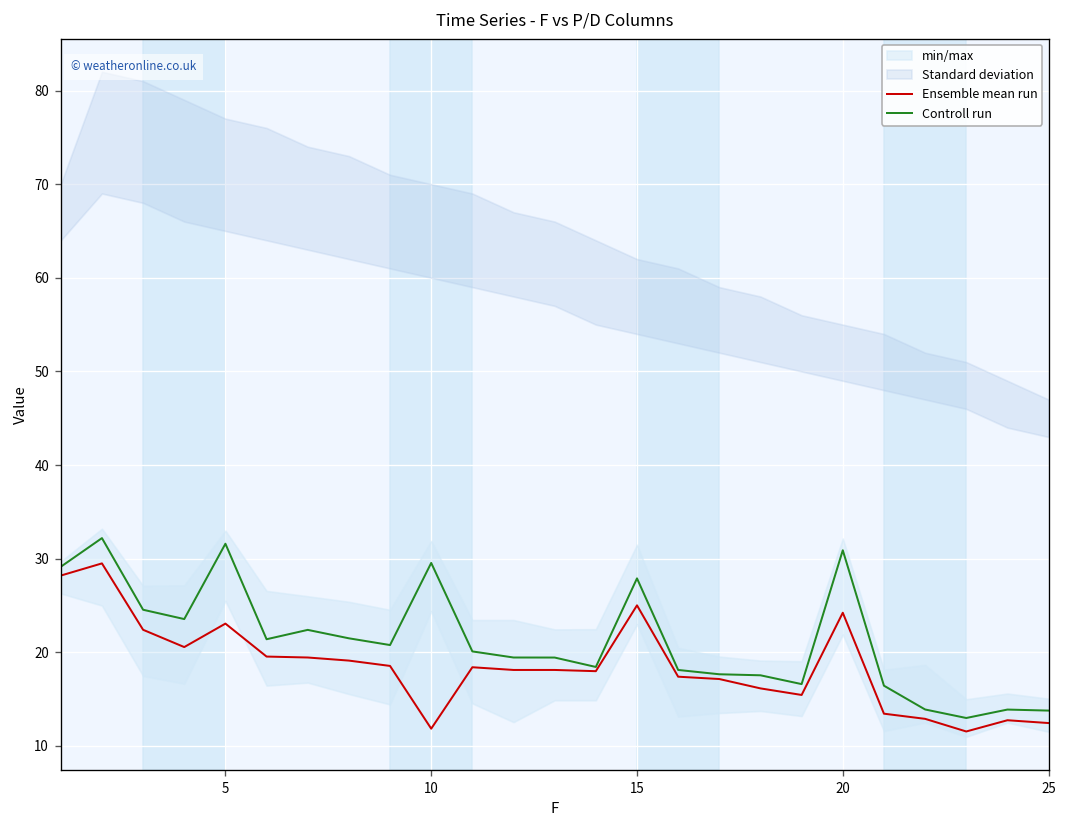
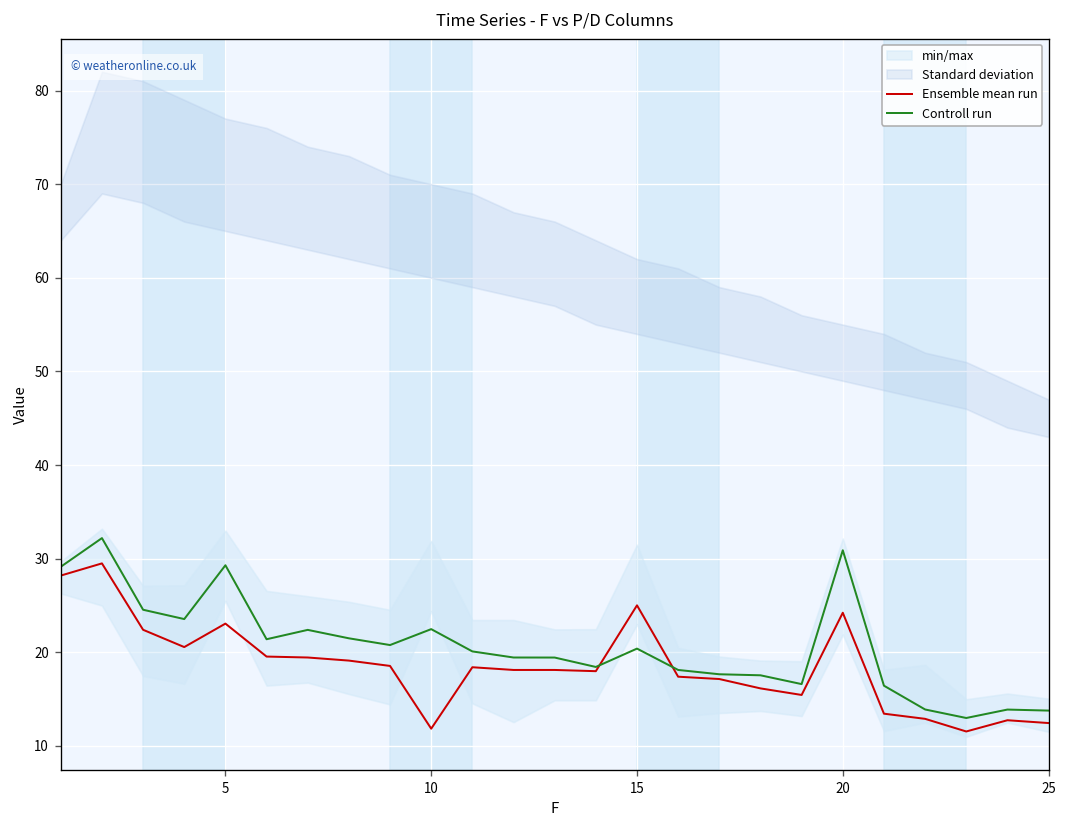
Controll run, 5: 32 -> 29
Controll run, 10: 30 -> 22
Controll run, 15: 28 -> 20
